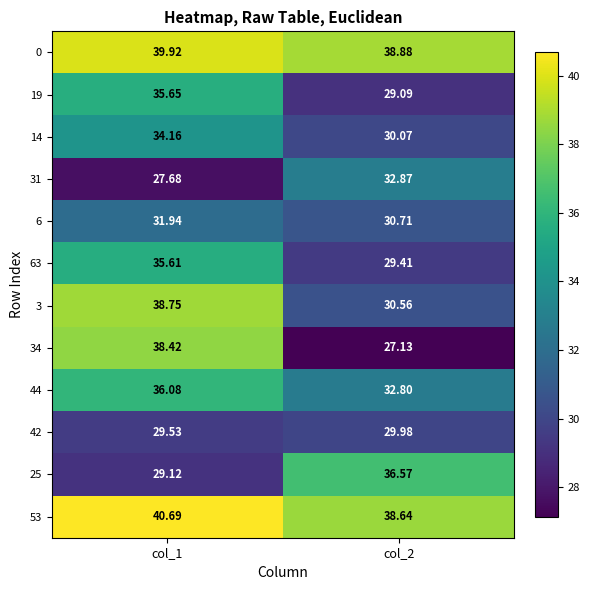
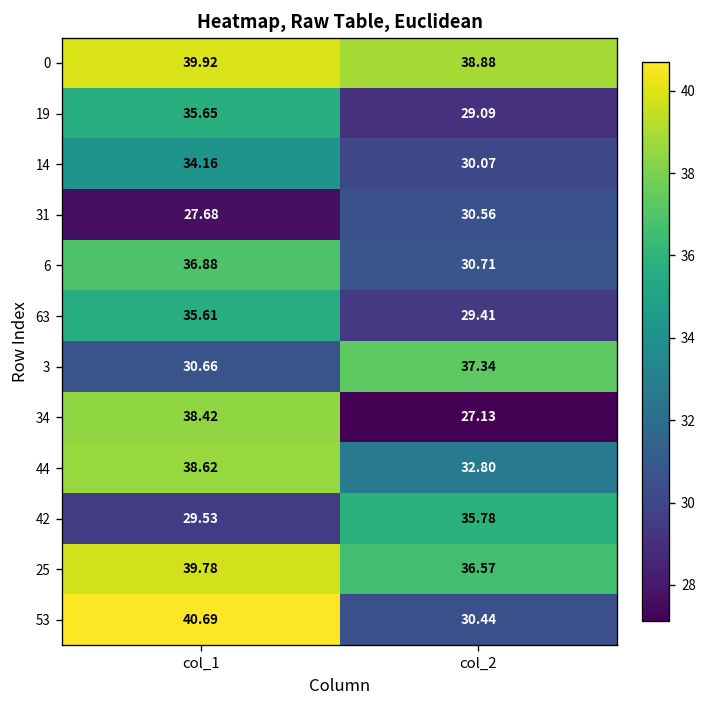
31, col_2: 32.87 -> 30.56
6, col_1: 31.94 -> 36.88
3, col_1: 38.75 -> 30.66
3, col_2: 30.56 -> 37.34
44, col_1: 36.08 -> 38.62
42, col_2: 29.98 -> 35.78
25, col_1: 29.12 -> 39.78
53, col_2: 38.64 -> 30.44
